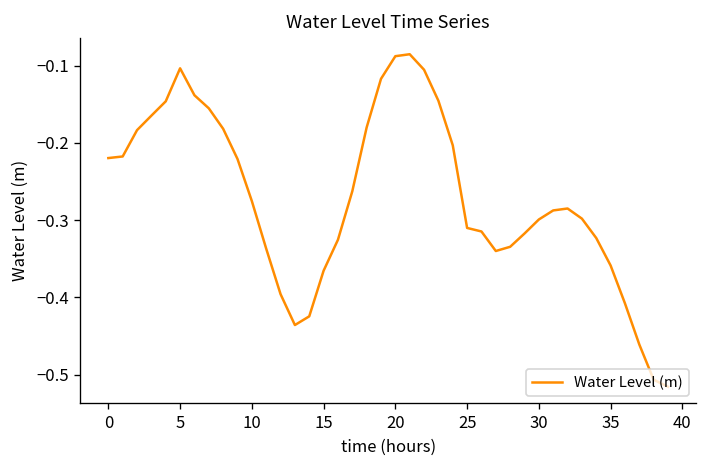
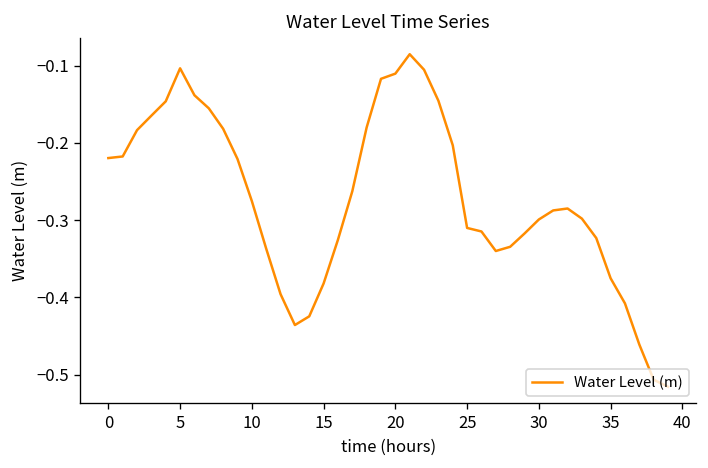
15: -0.37 -> -0.38
20: -0.09 -> -0.11
35: -0.36 -> -0.38
